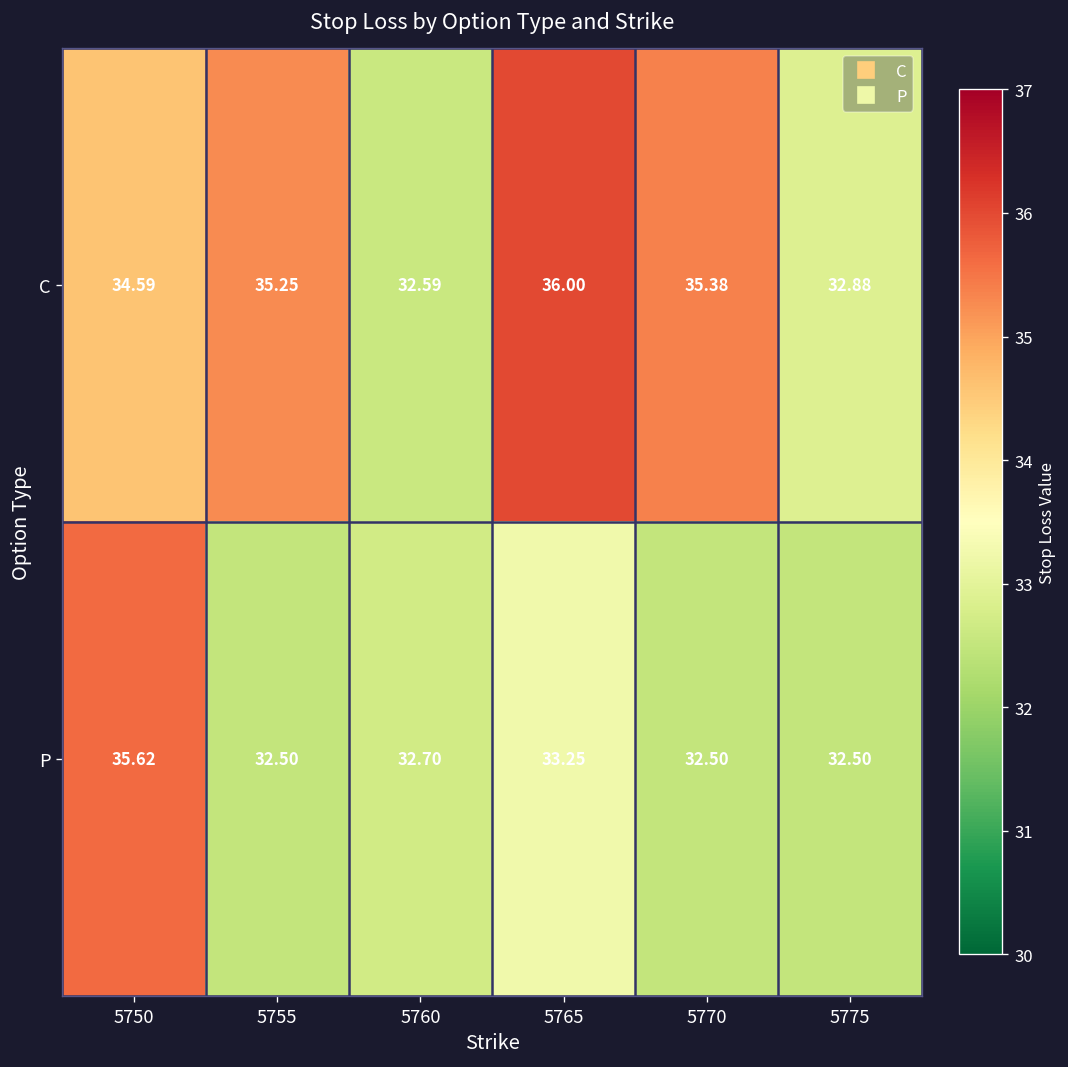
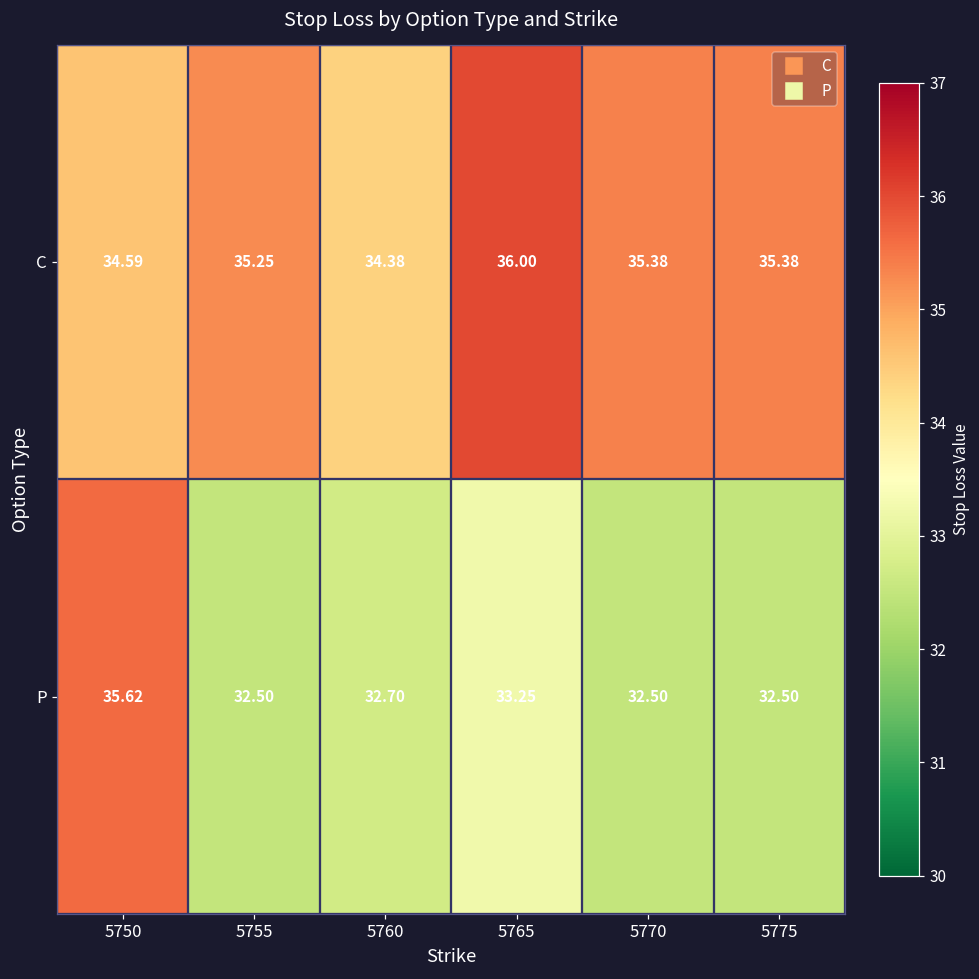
C, 5760: 32.59 -> 34.38
C, 5775: 32.88 -> 35.38
